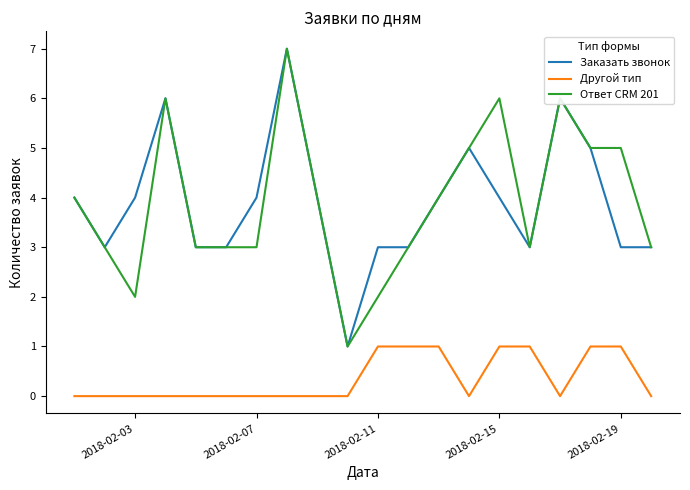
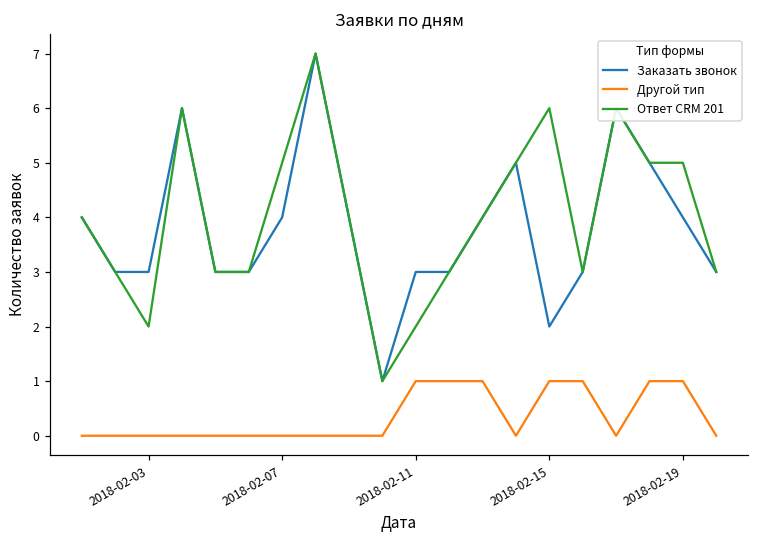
Заказать звонок, 2018-02-03: 4 -> 3
Ответ CRM 201, 2018-02-07: 3 -> 5
Заказать звонок, 2018-02-15: 4 -> 2
Заказать звонок, 2018-02-19: 3 -> 4
